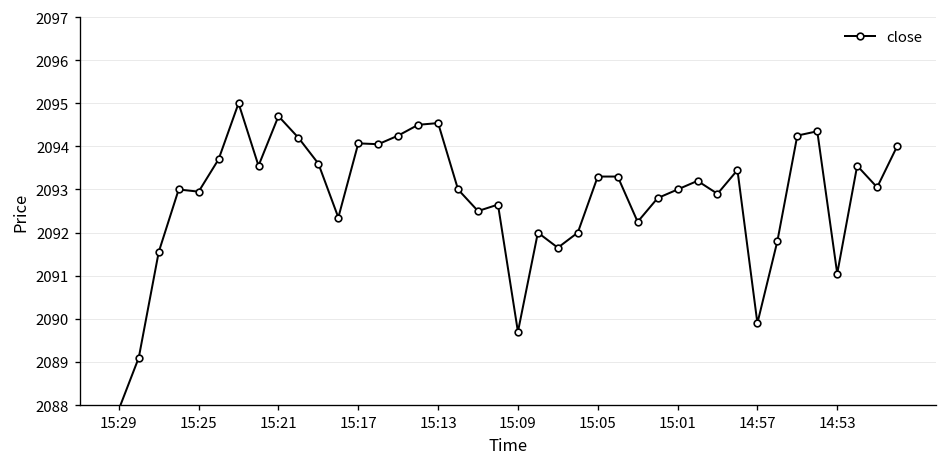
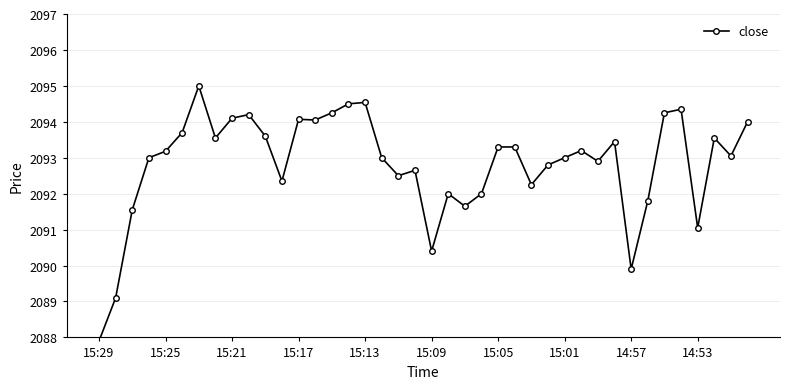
15:25: 2093.0 -> 2093.2
15:21: 2094.7 -> 2094.1
15:09: 2089.7 -> 2090.4
